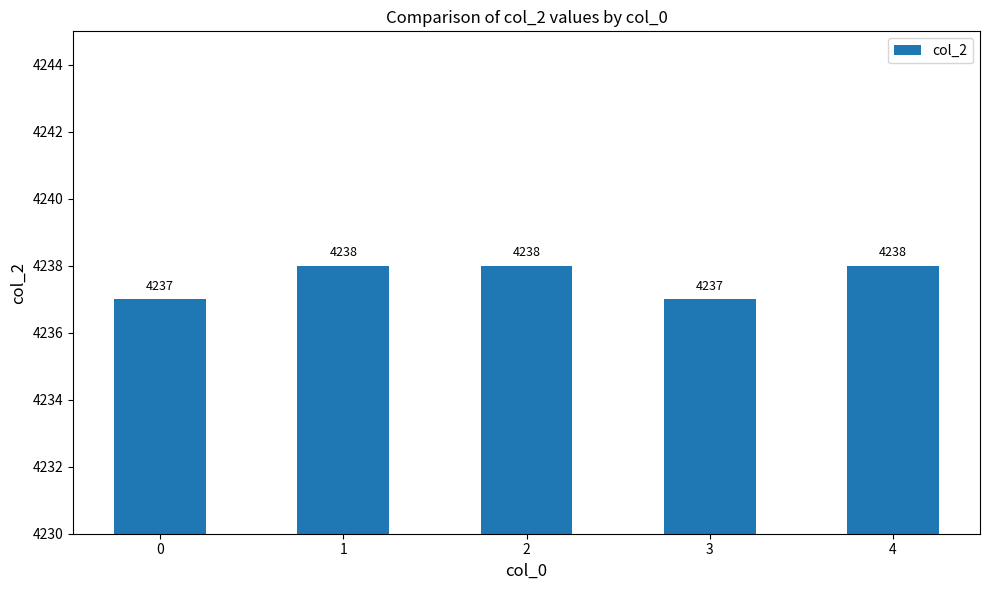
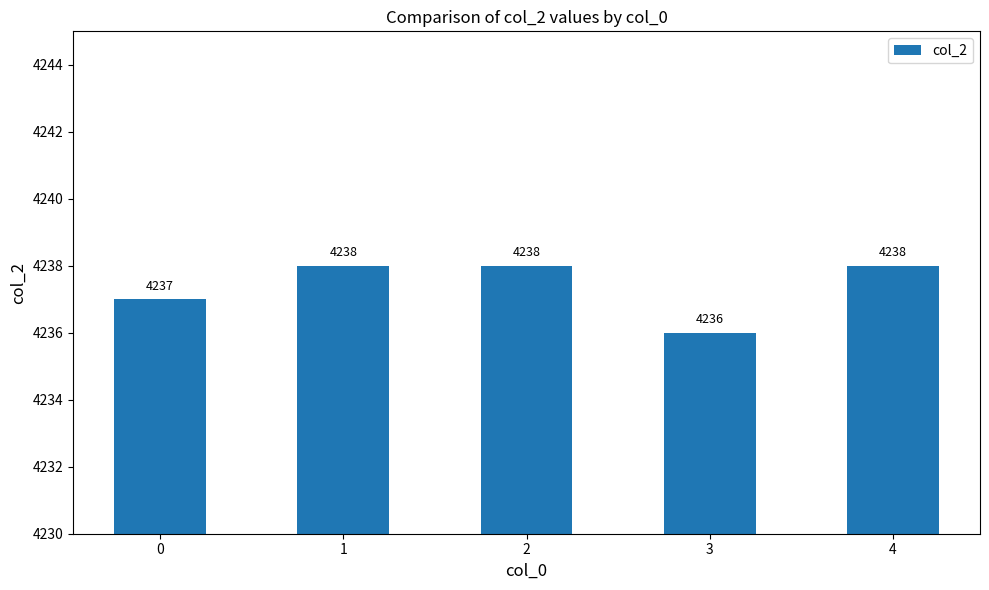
3: 4237 -> 4236
